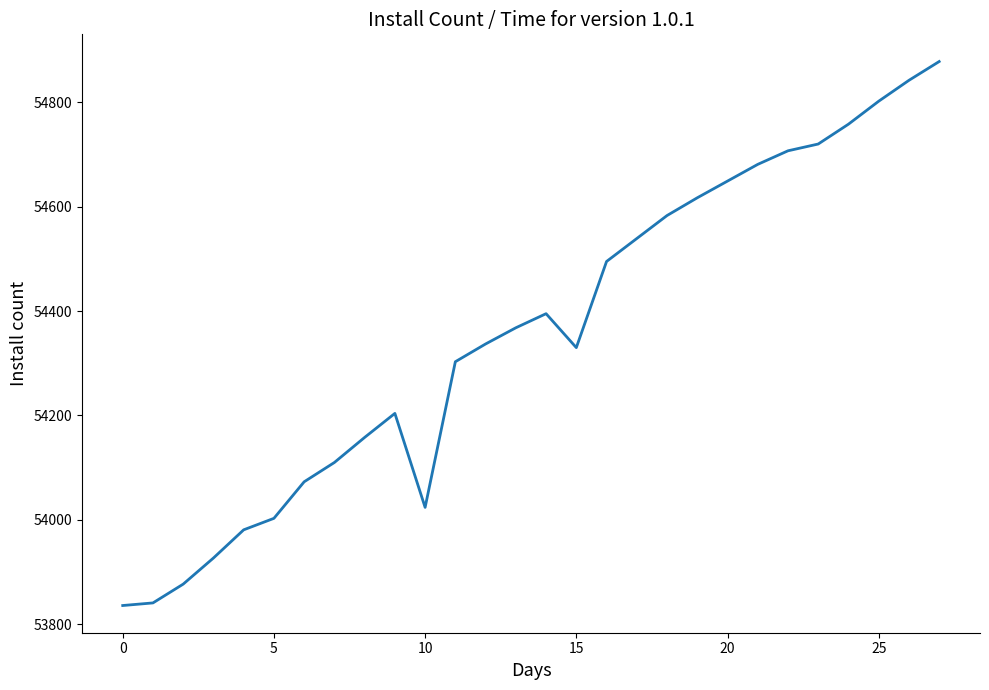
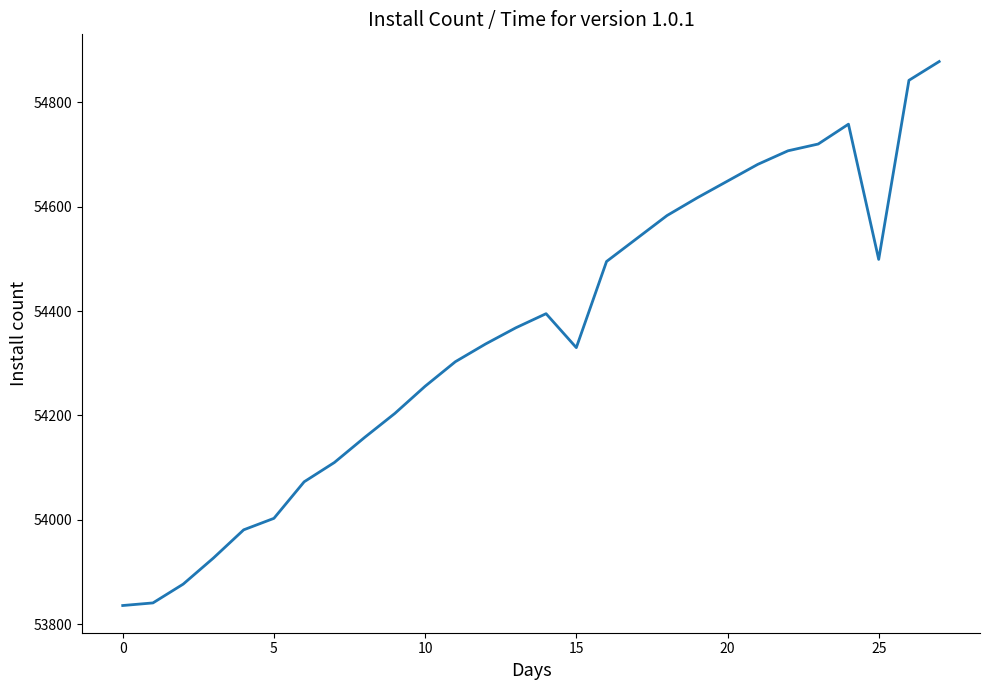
10: 54020 -> 54260
25: 54800 -> 54500
